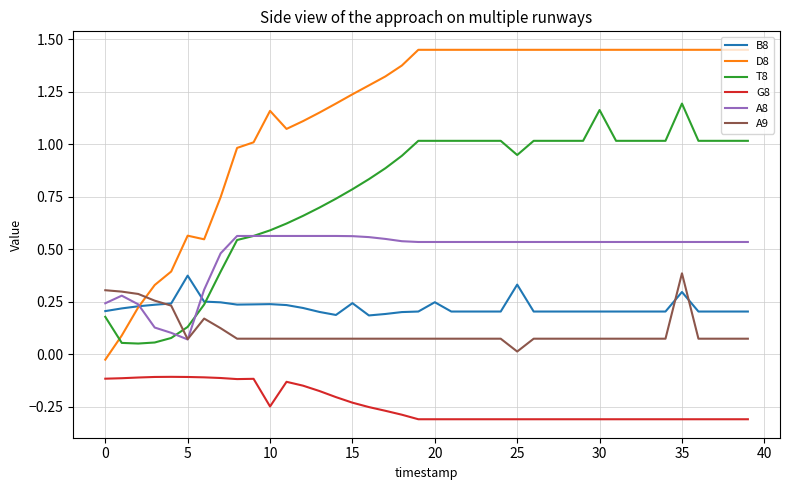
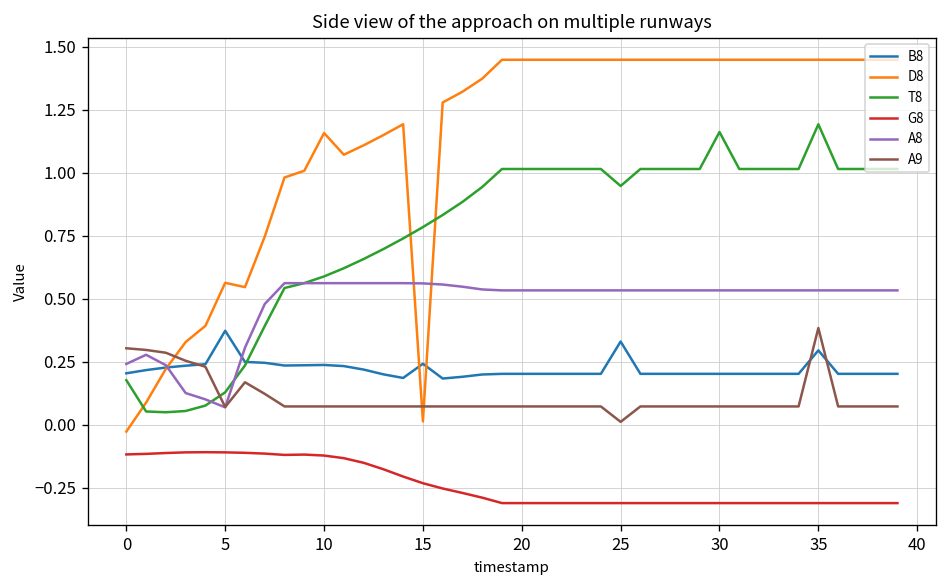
G8, 10: -0.25 -> -0.12
D8, 15: 1.24 -> 0.01
B8, 20: 0.25 -> 0.20
